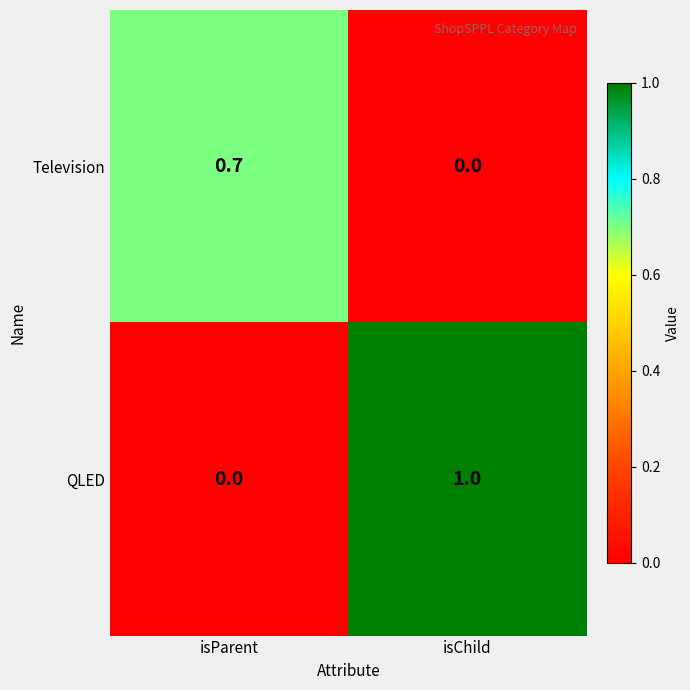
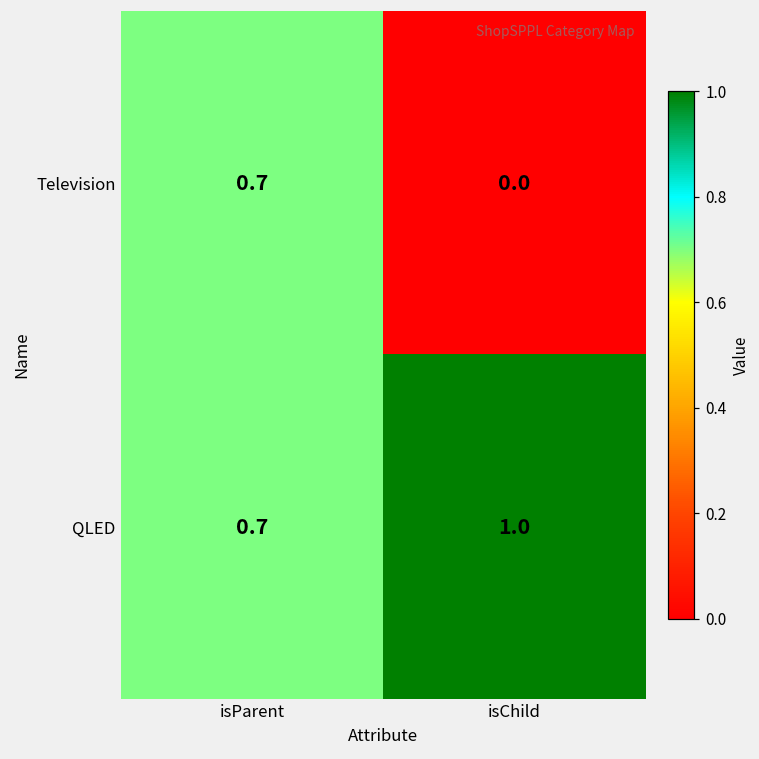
QLED, isParent: 0.0 -> 0.7
